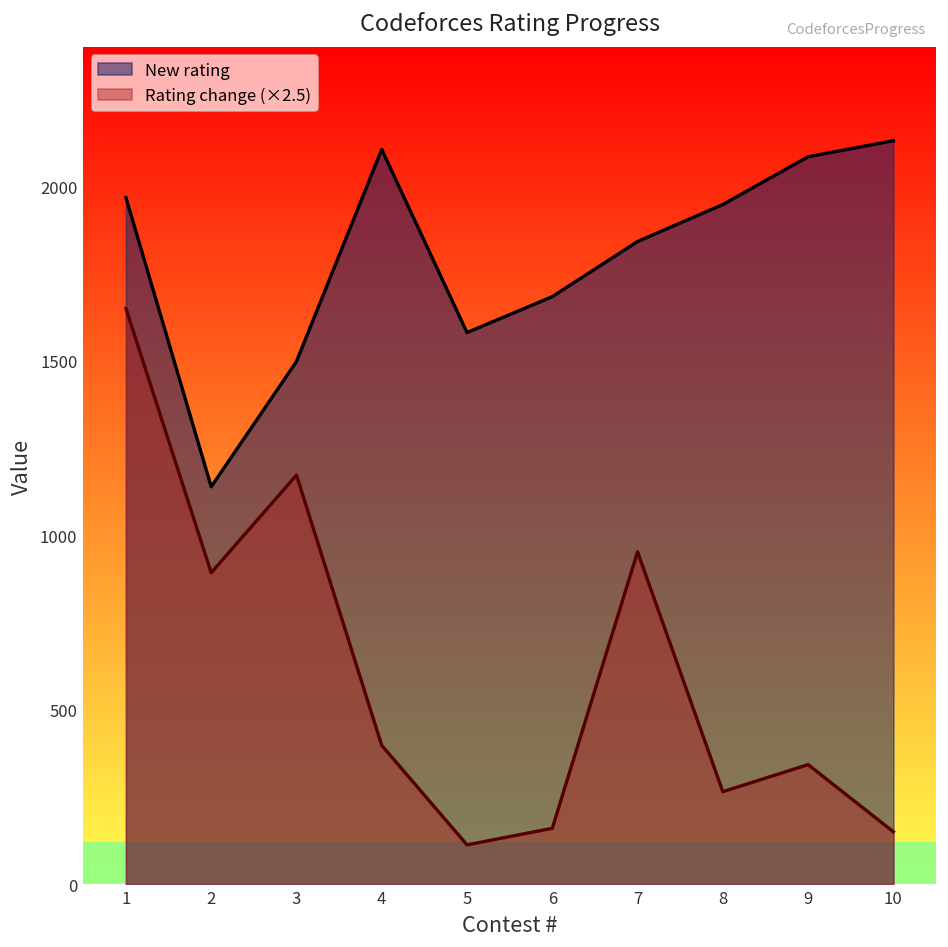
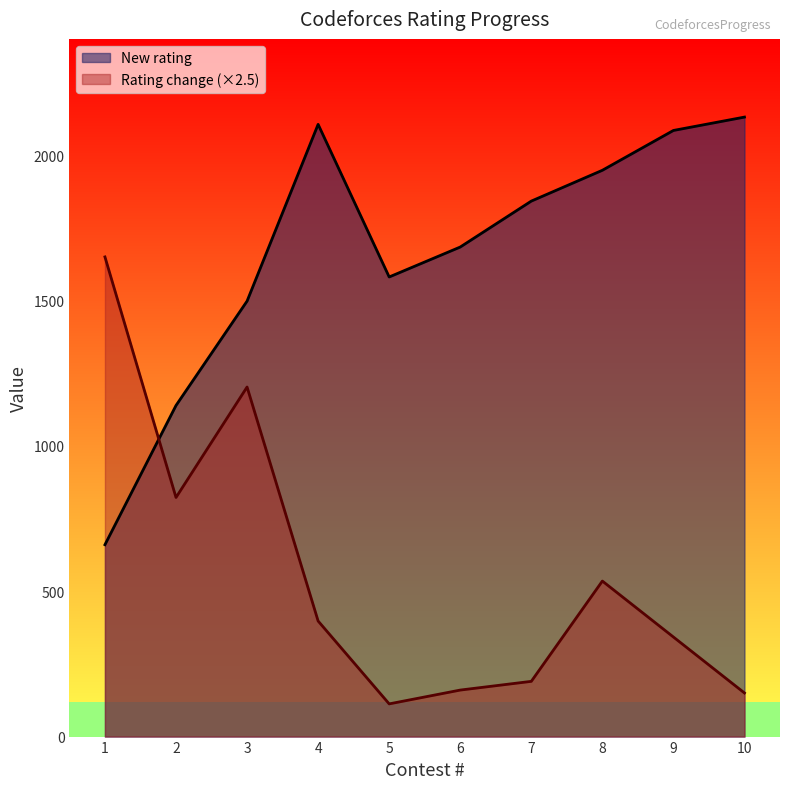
New rating, 1: 1970 -> 660
Rating change (×2.5), 2: 890 -> 820
Rating change (×2.5), 3: 1170 -> 1200
Rating change (×2.5), 7: 950 -> 190
Rating change (×2.5), 8: 270 -> 540
